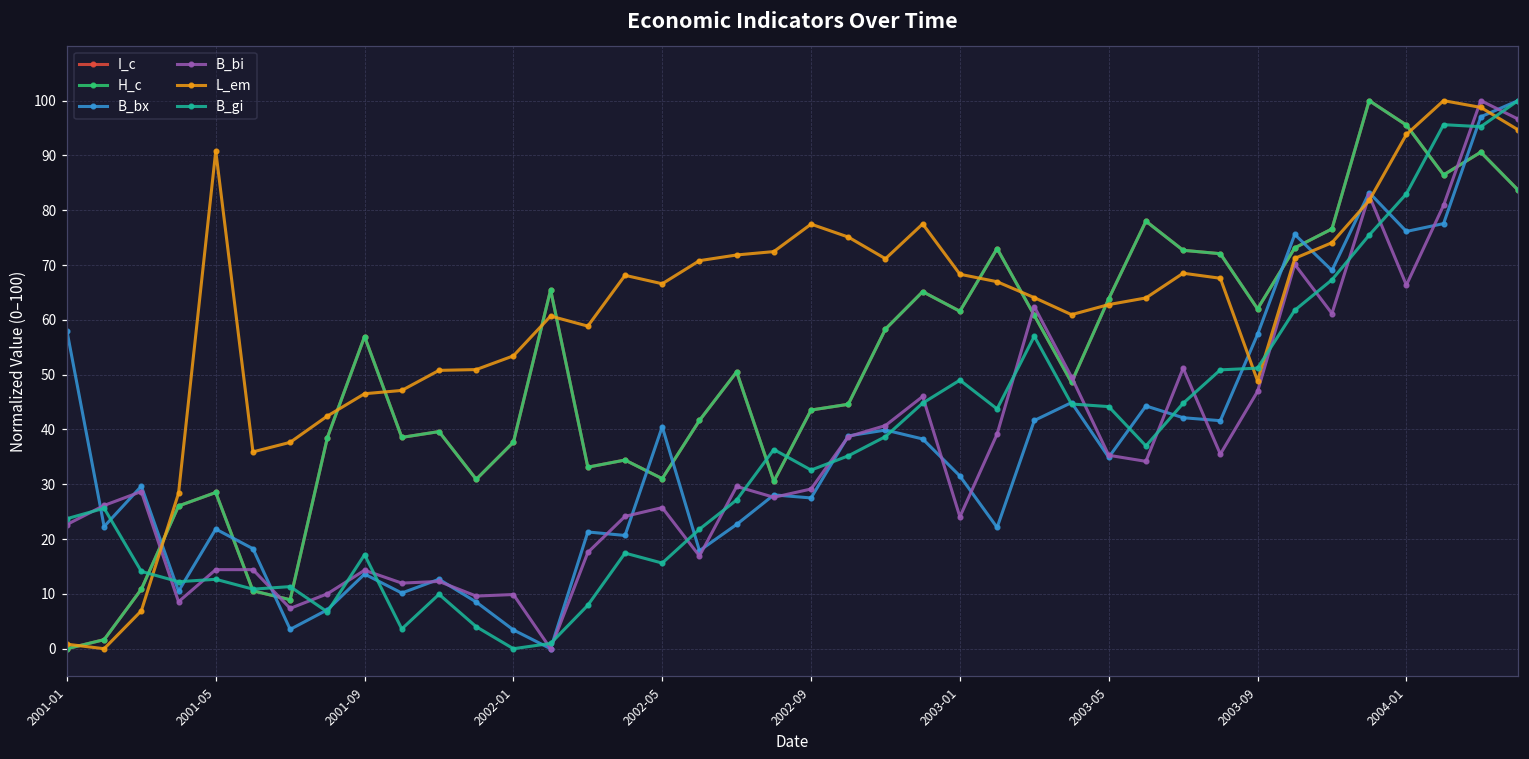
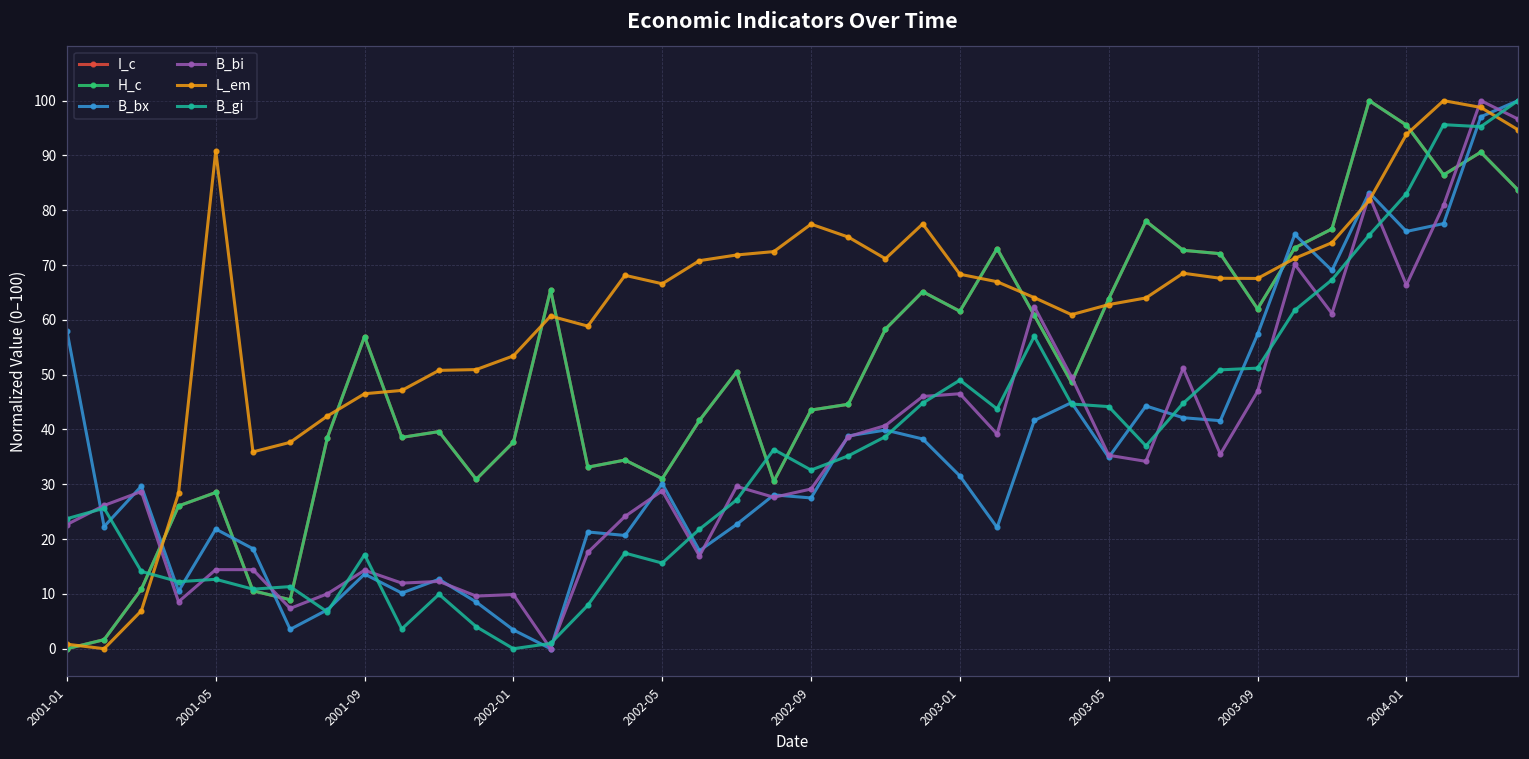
B_bx, 2002-05: 41 -> 30
B_bi, 2002-05: 26 -> 29
B_bi, 2003-01: 24 -> 47
L_em, 2003-09: 49 -> 68
